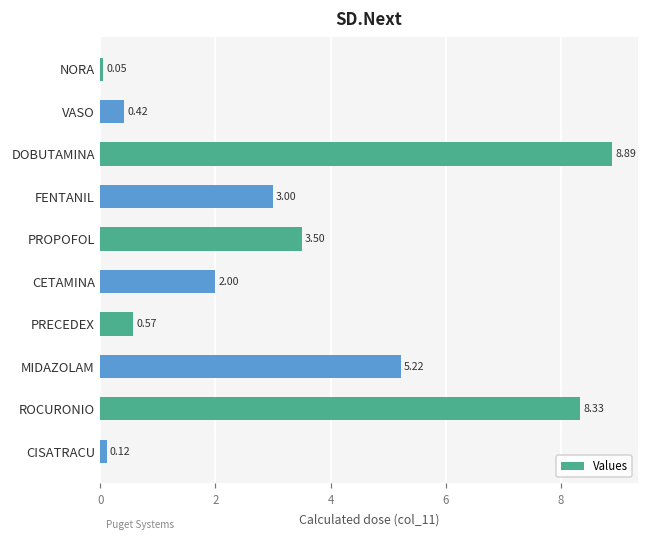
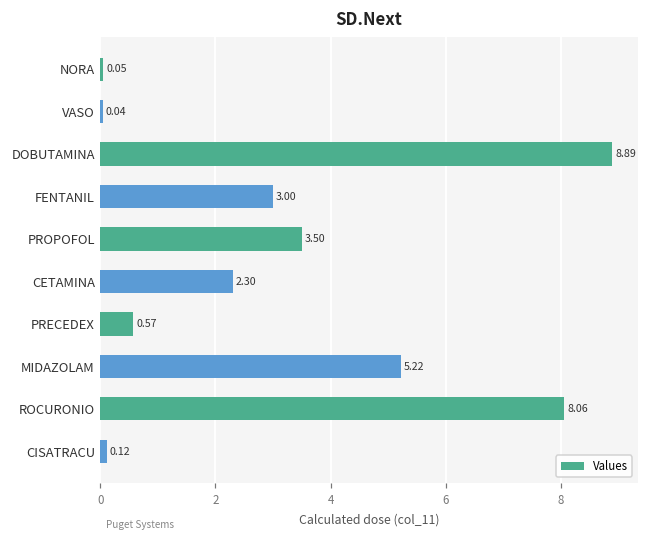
VASO: 0.42 -> 0.04
CETAMINA: 2.00 -> 2.30
ROCURONIO: 8.33 -> 8.06
